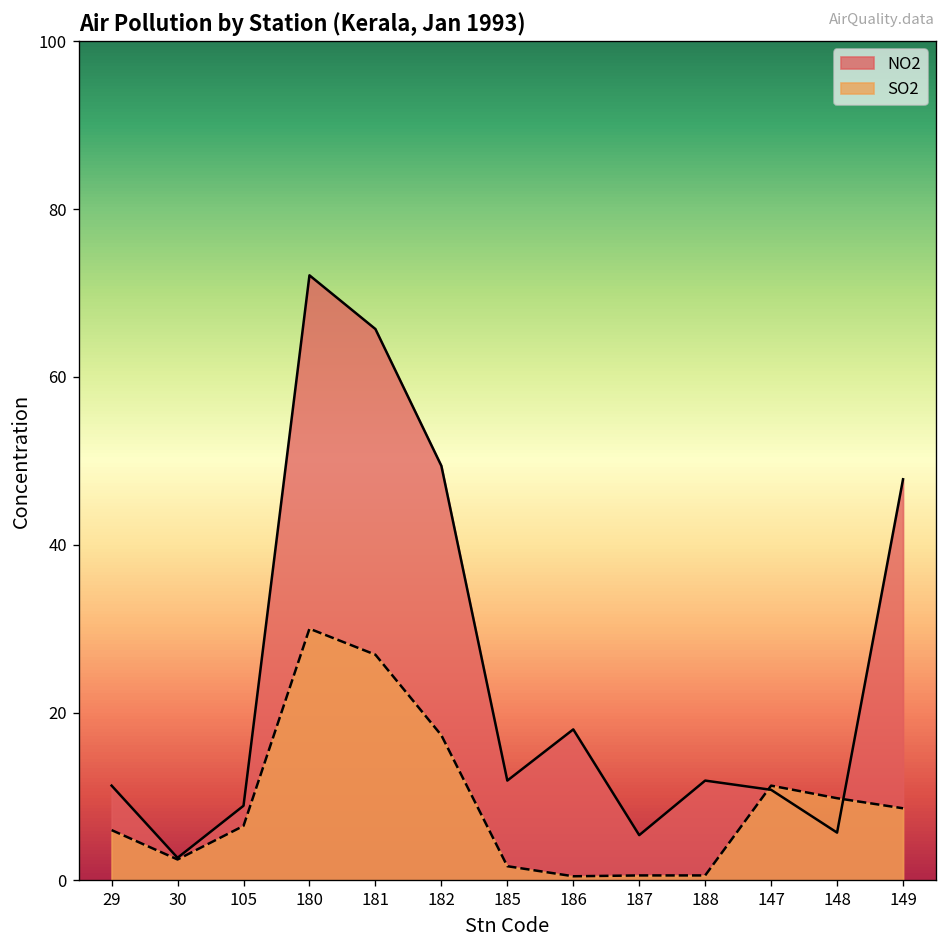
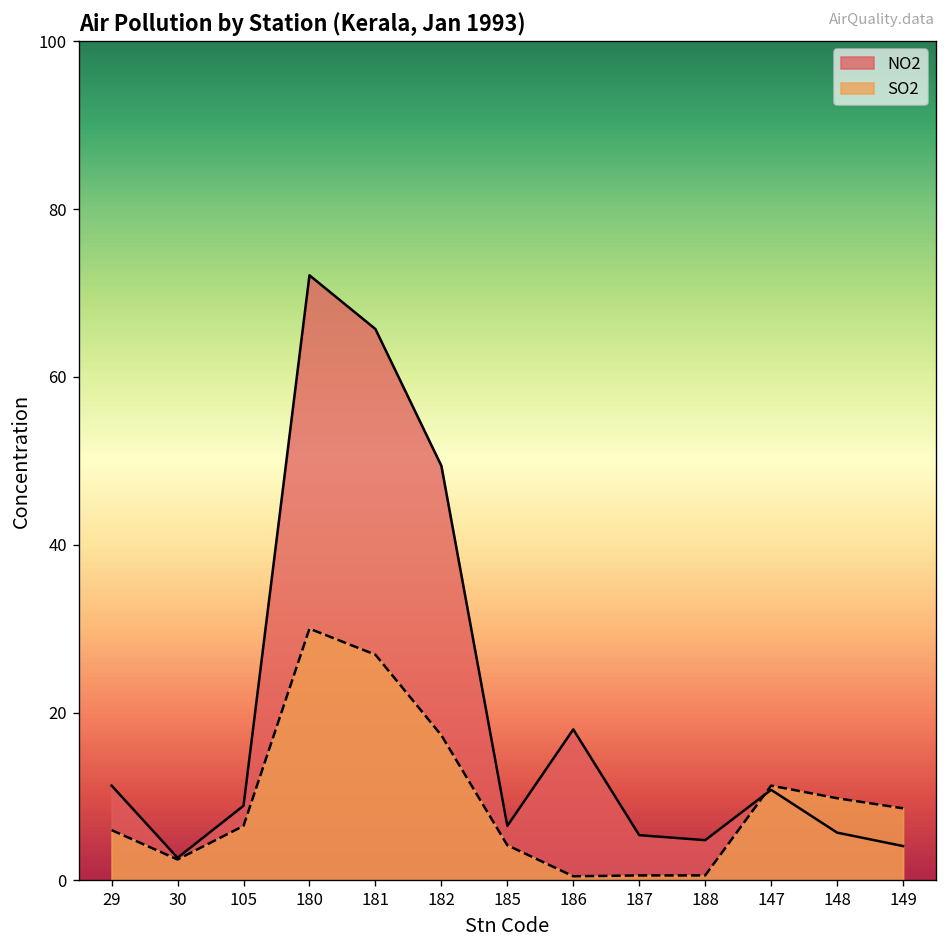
NO2, 185: 12 -> 7
SO2, 185: 2 -> 4
NO2, 188: 12 -> 5
NO2, 149: 48 -> 4
